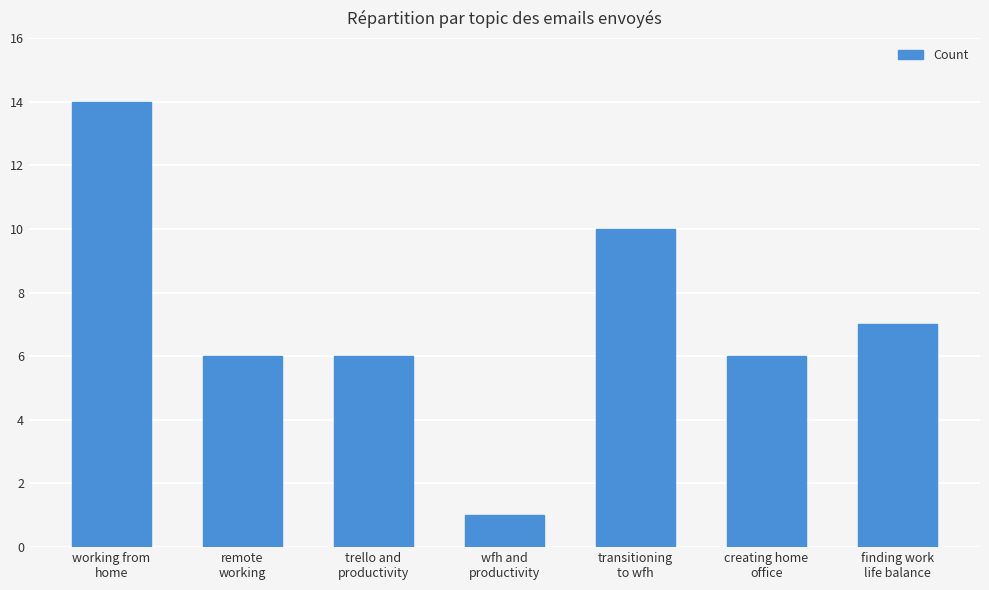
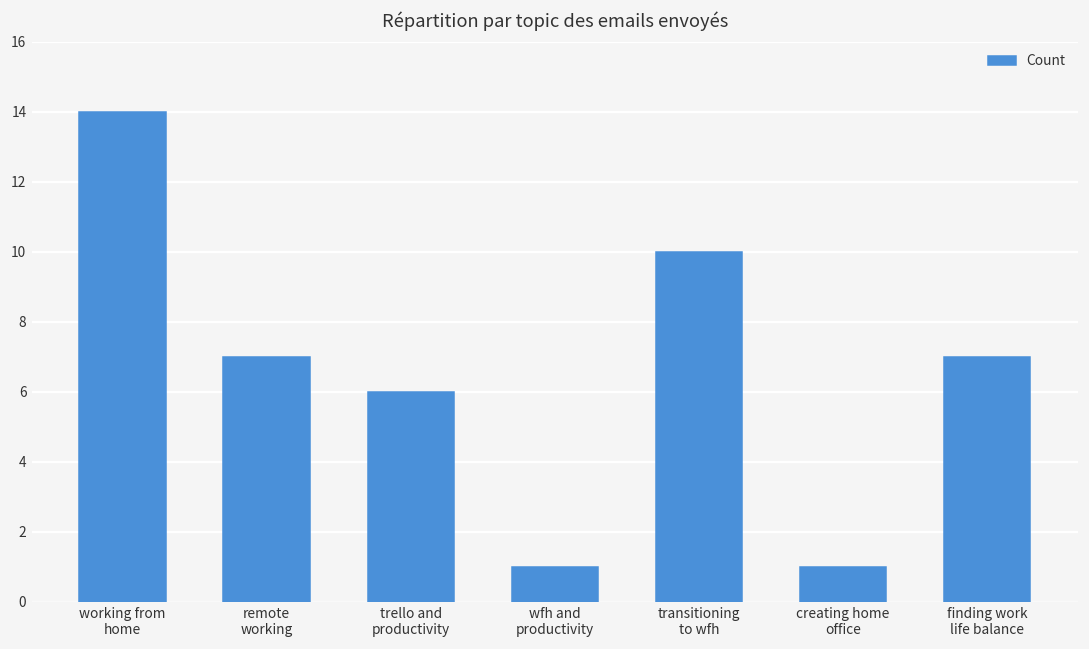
remote working: 6 -> 7
creating home office: 6 -> 1
